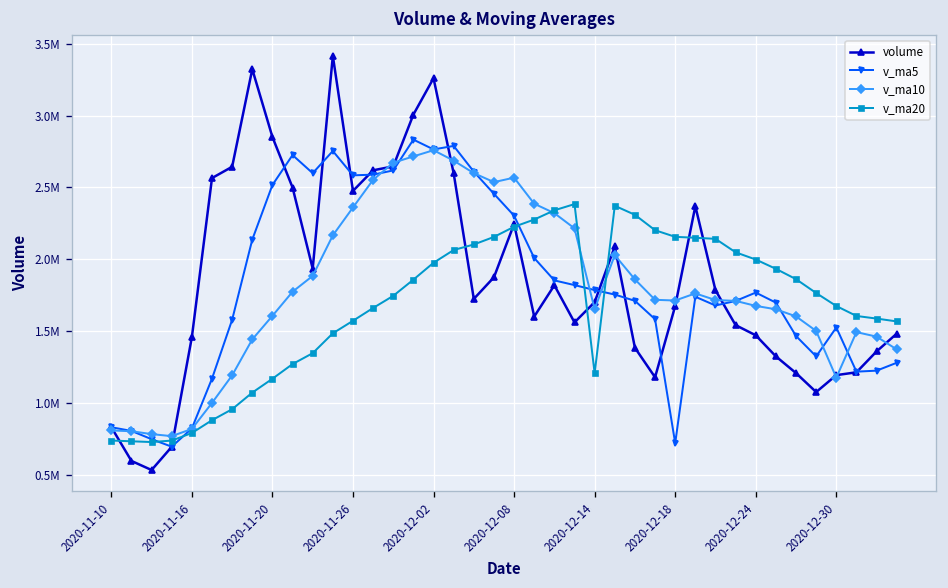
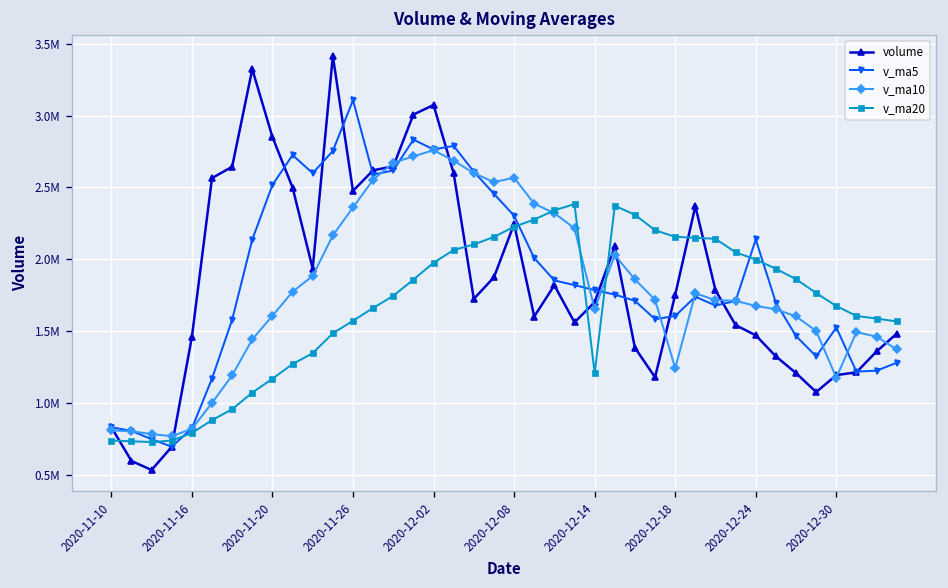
v_ma5, 2020-11-26: 2580000 -> 3110000
volume, 2020-12-02: 3260000 -> 3070000
volume, 2020-12-18: 1680000 -> 1750000
v_ma5, 2020-12-18: 720000 -> 1610000
v_ma10, 2020-12-18: 1710000 -> 1240000
v_ma5, 2020-12-24: 1770000 -> 2140000
